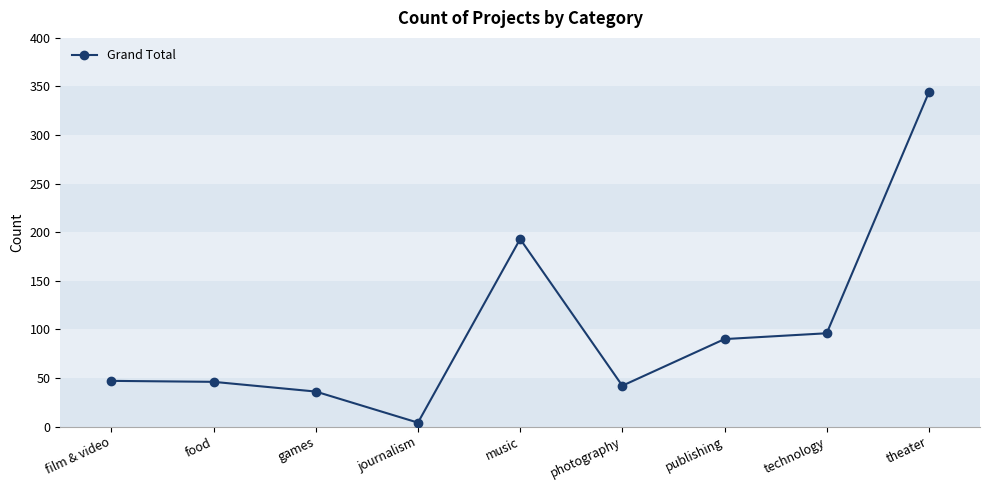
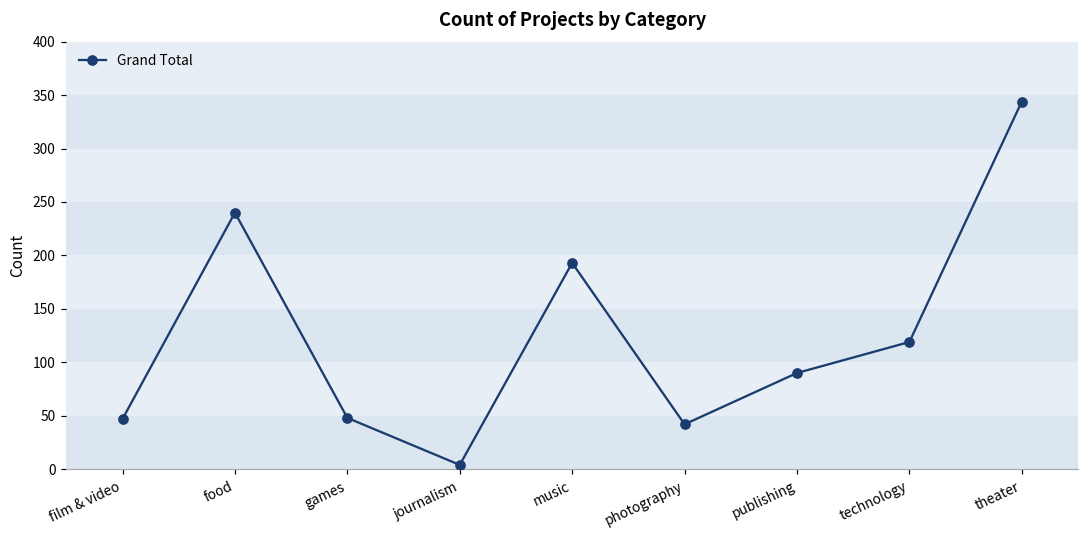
food: 50 -> 240
games: 40 -> 50
technology: 100 -> 120
